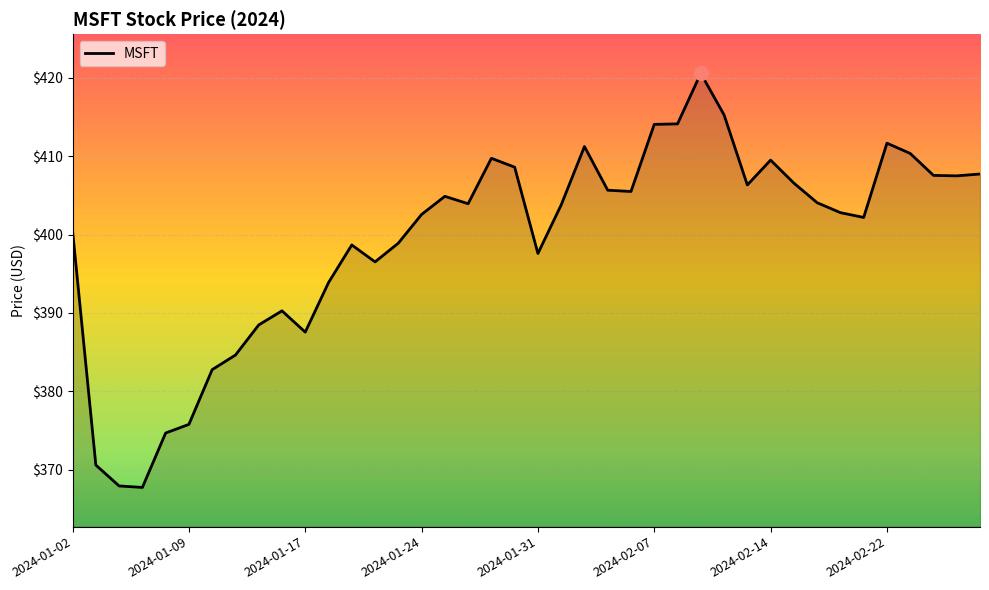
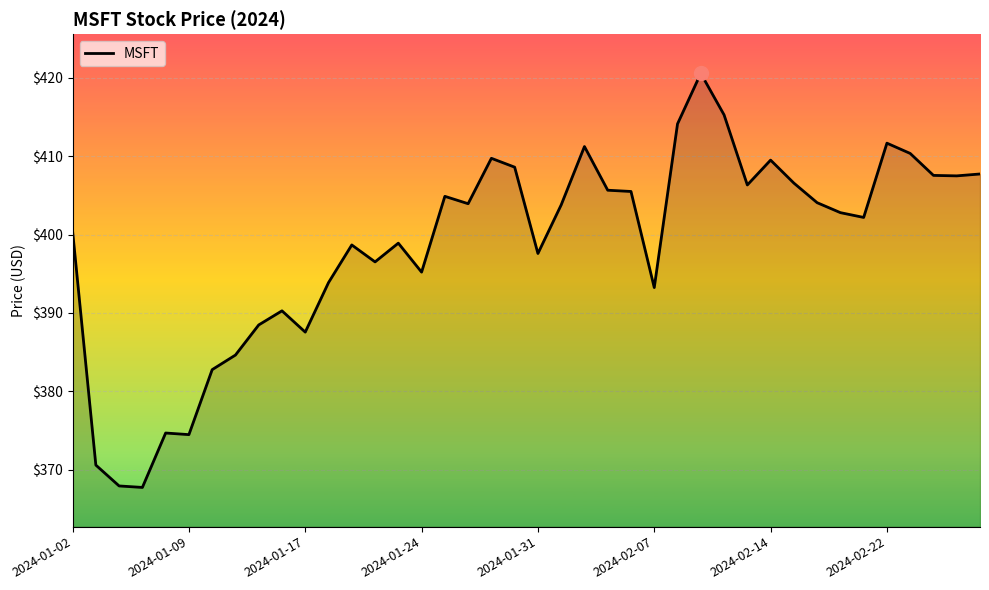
MSFT, 2024-01-09: $376 -> $374
MSFT, 2024-01-24: $403 -> $395
MSFT, 2024-02-07: $414 -> $393
